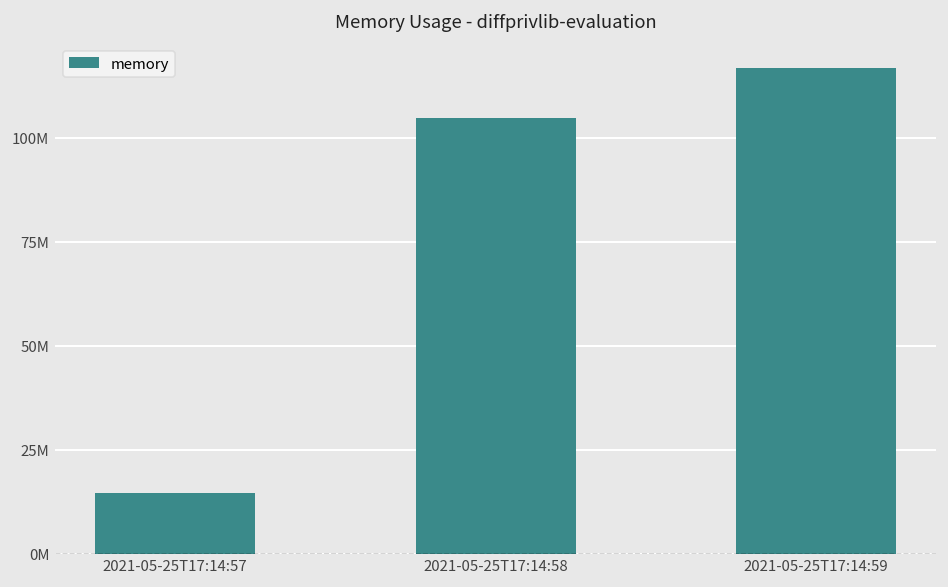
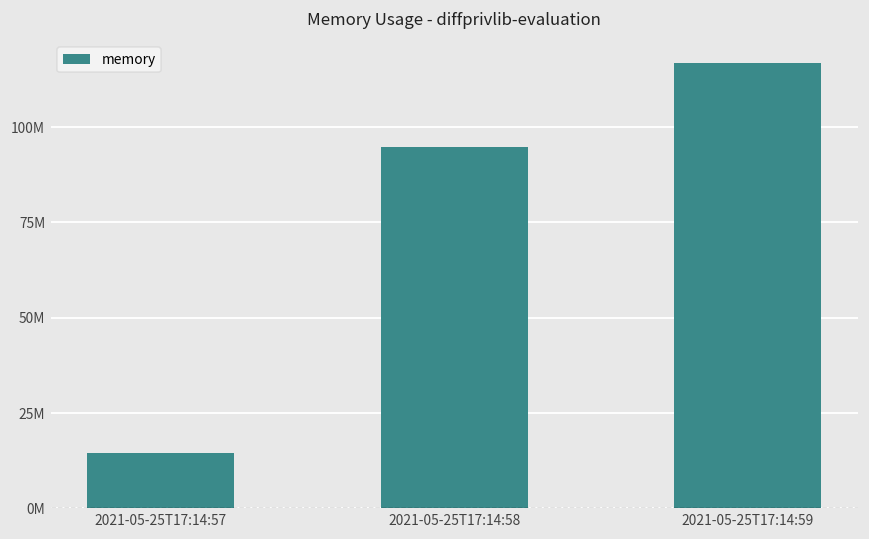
2021-05-25T17:14:58: 105000000 -> 95000000
